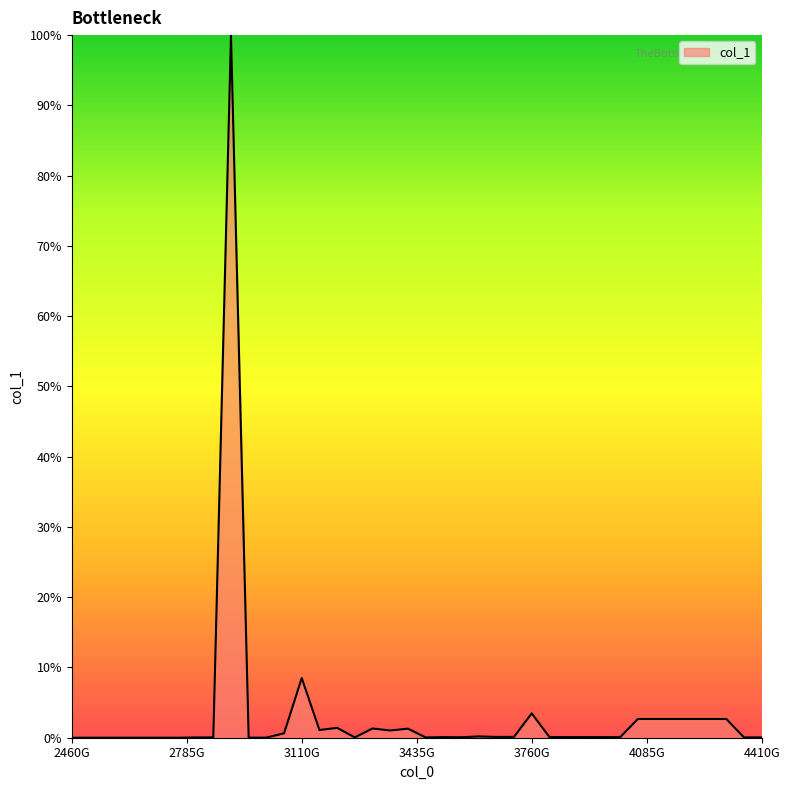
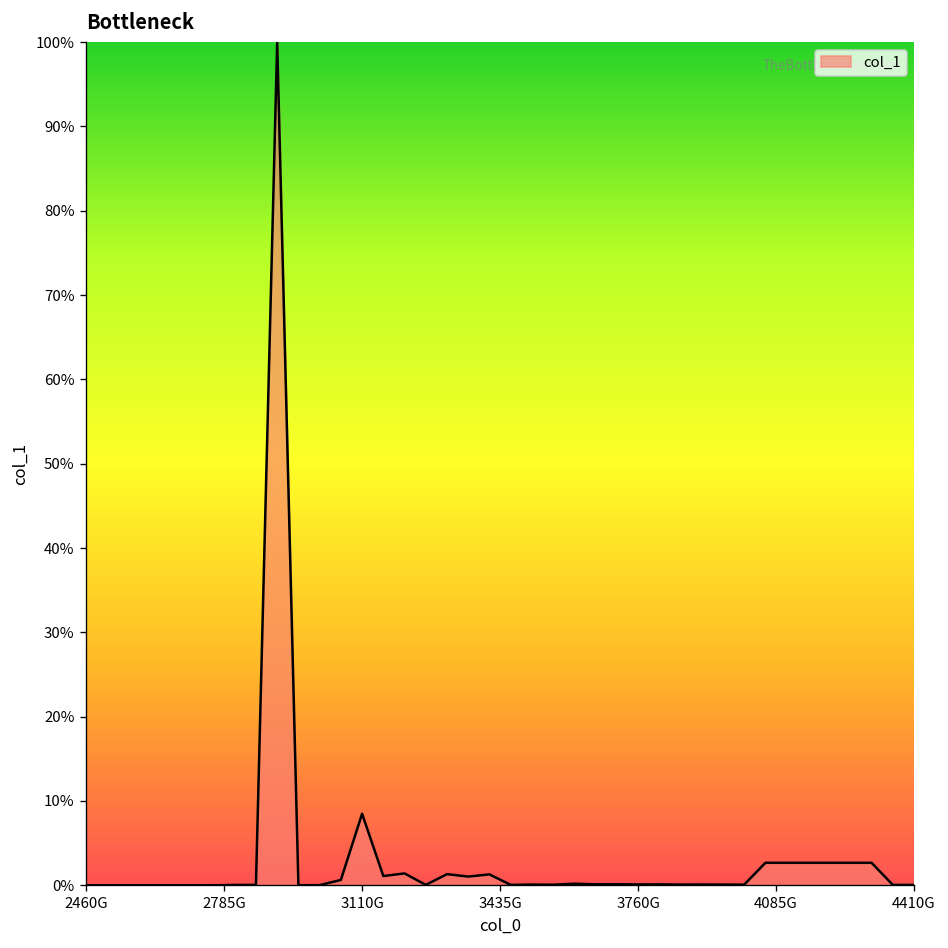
3760G: 3% -> 0%
